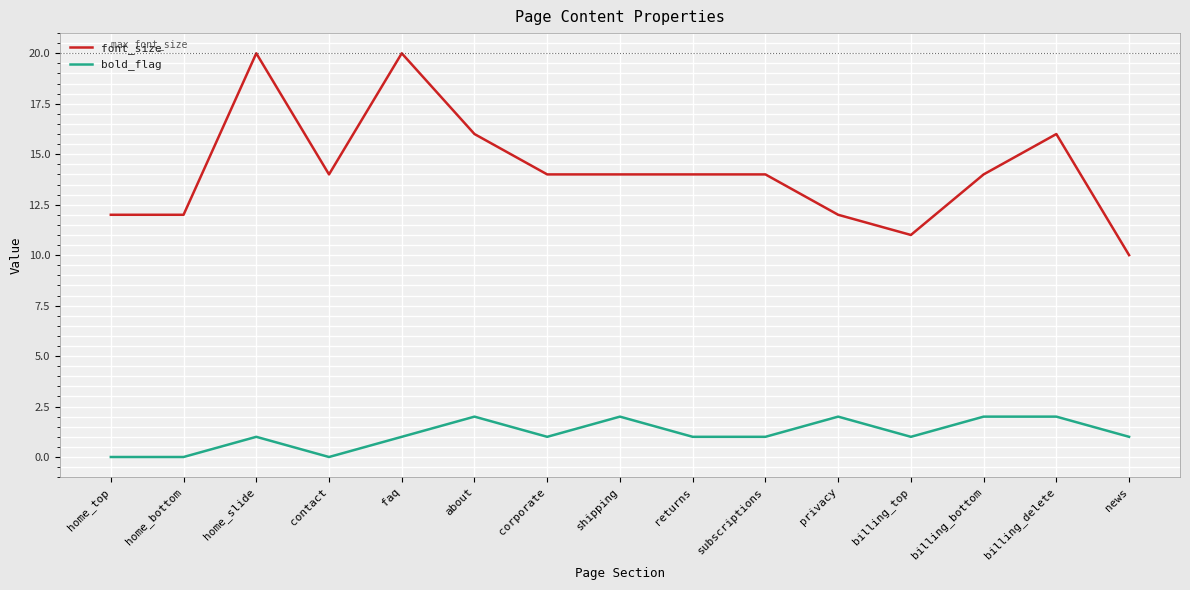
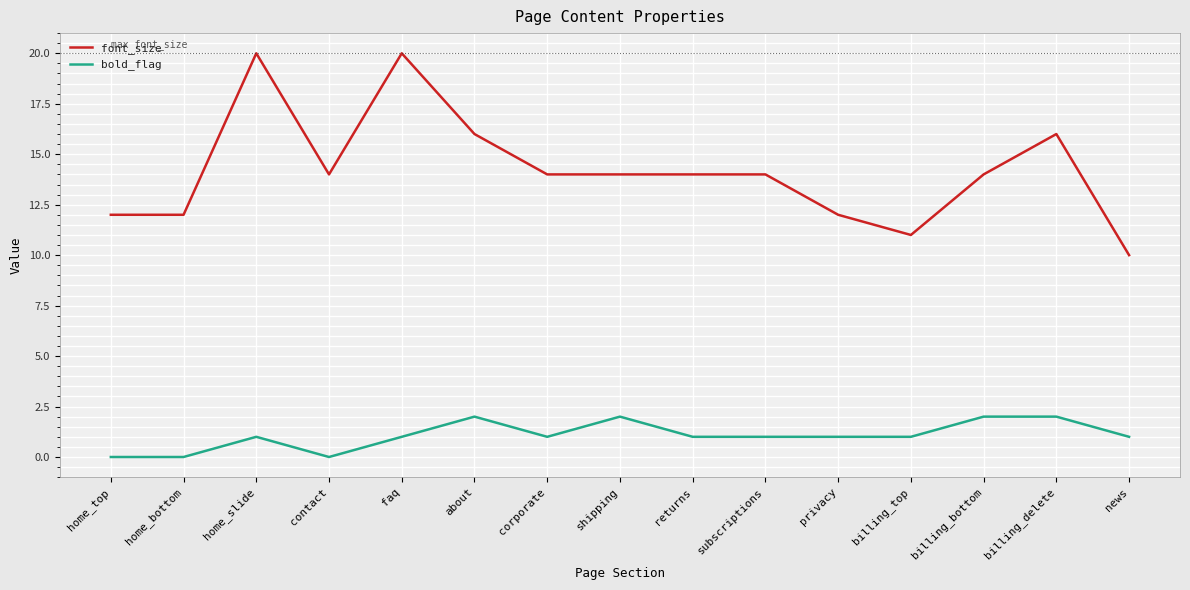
bold_flag, privacy: 2 -> 1
